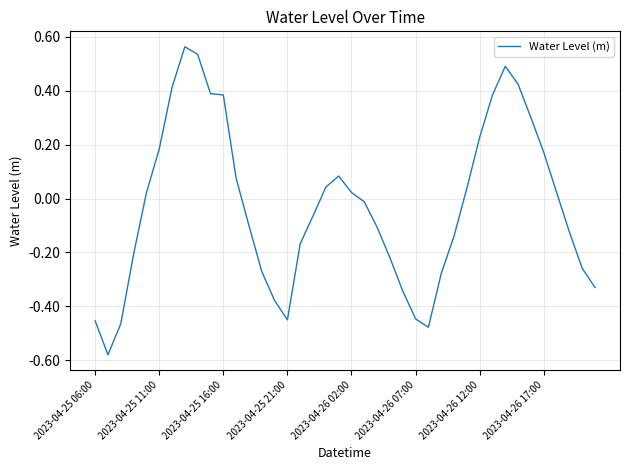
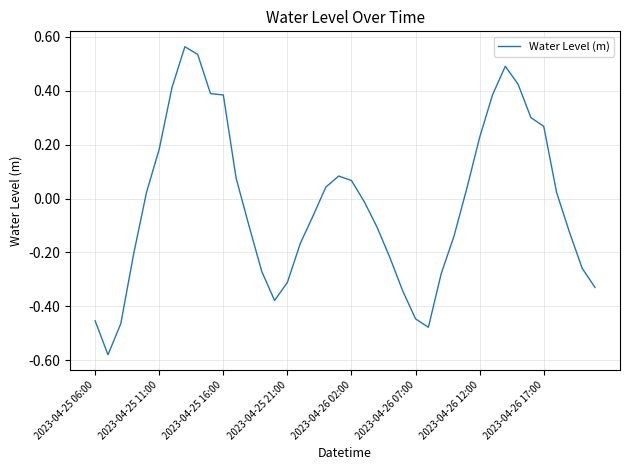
2023-04-25 21:00: -0.45 -> -0.31
2023-04-26 02:00: 0.02 -> 0.07
2023-04-26 17:00: 0.17 -> 0.27
